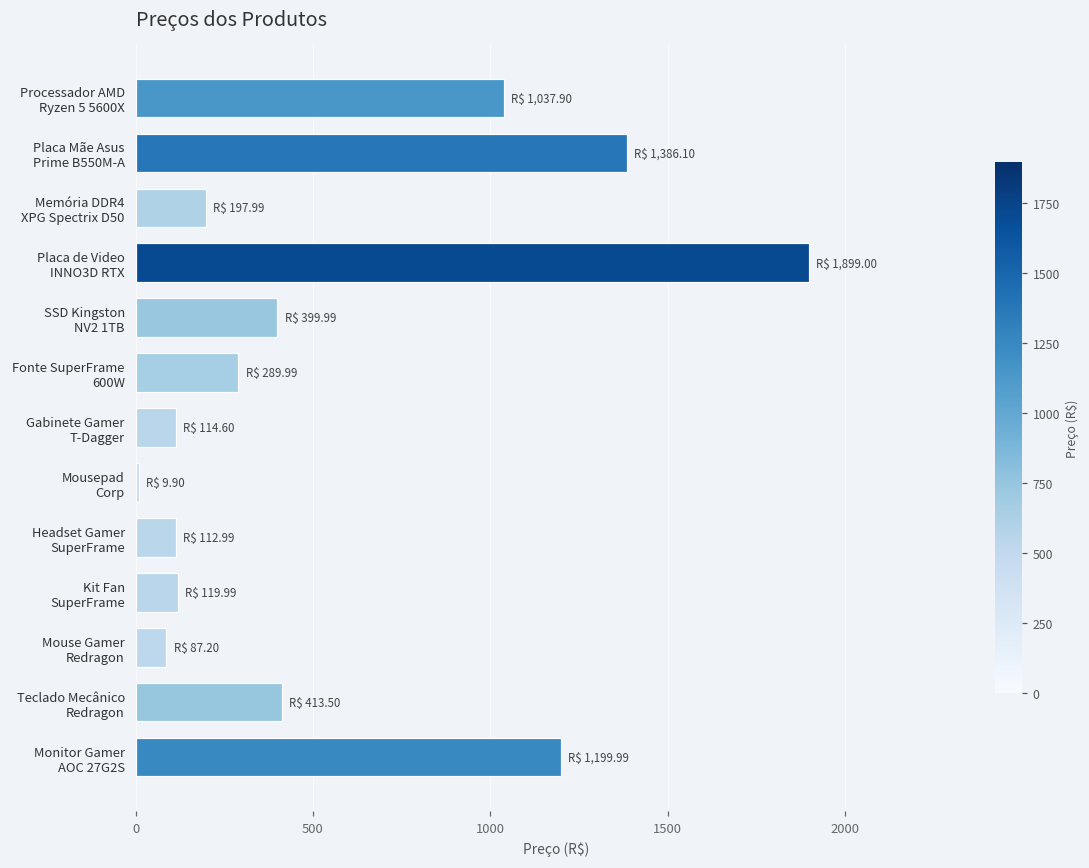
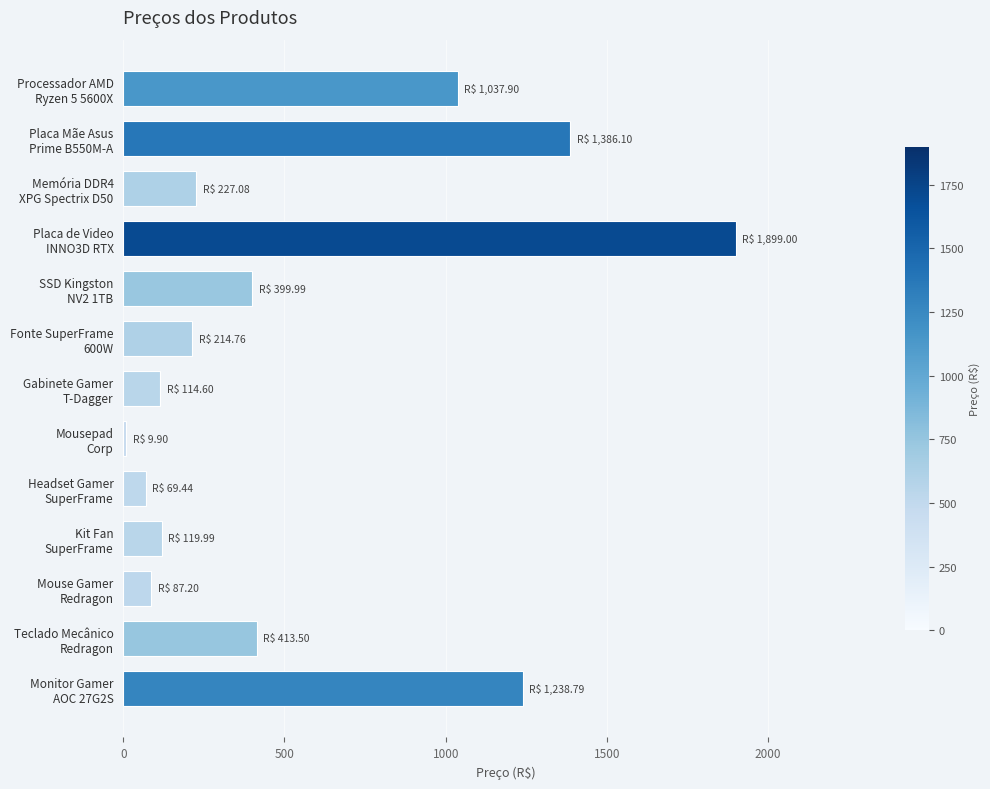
Memória DDR4 XPG Spectrix D50: 197.99 -> 227.08
Fonte SuperFrame 600W: 289.99 -> 214.76
Headset Gamer SuperFrame: 112.99 -> 69.44
Monitor Gamer AOC 27G2S: 1,199.99 -> 1,238.79
